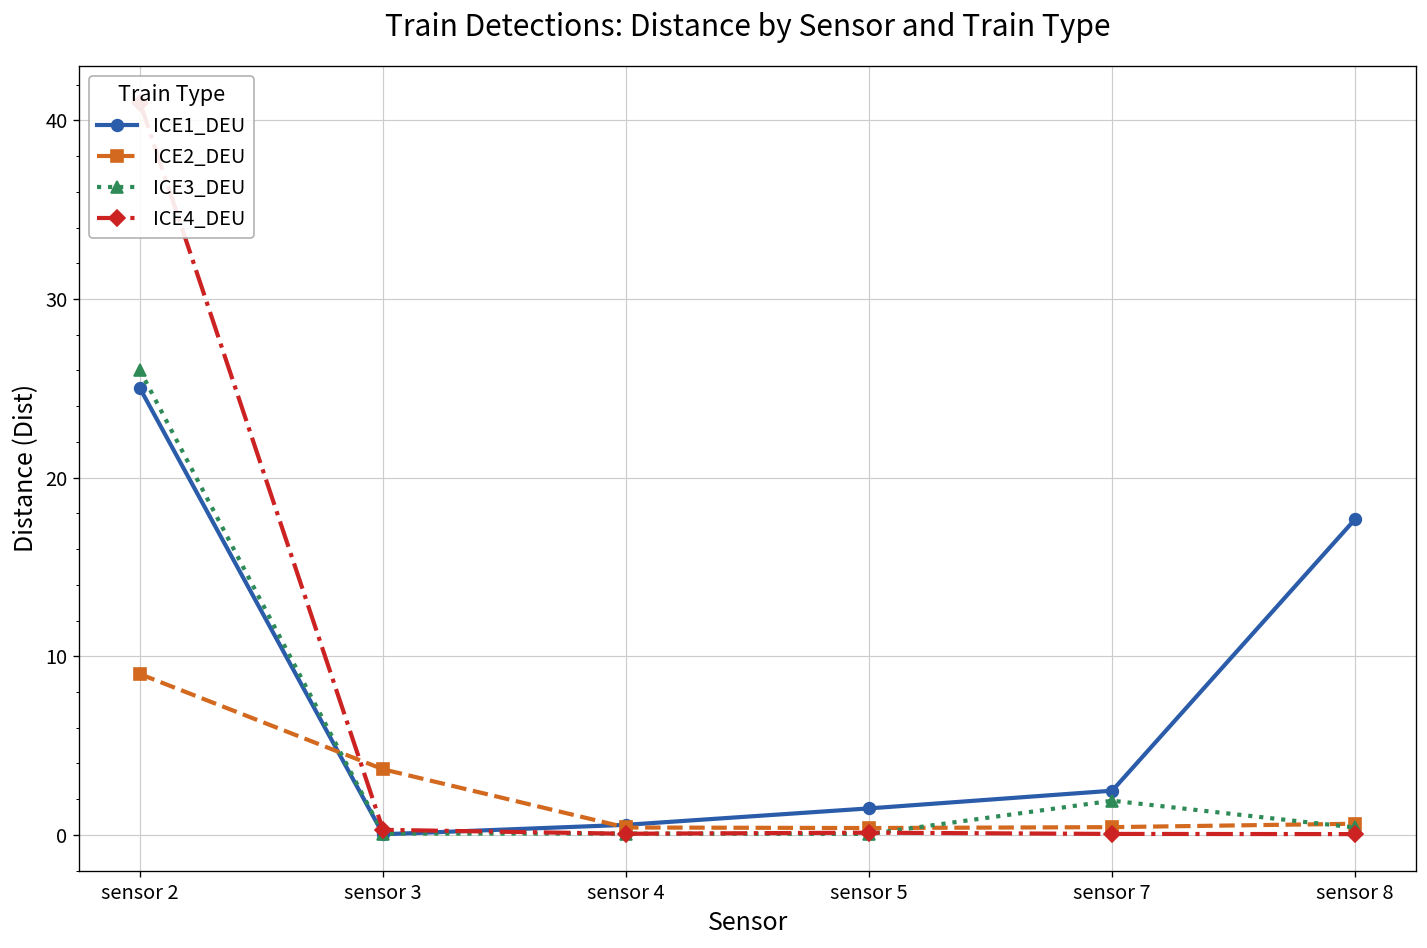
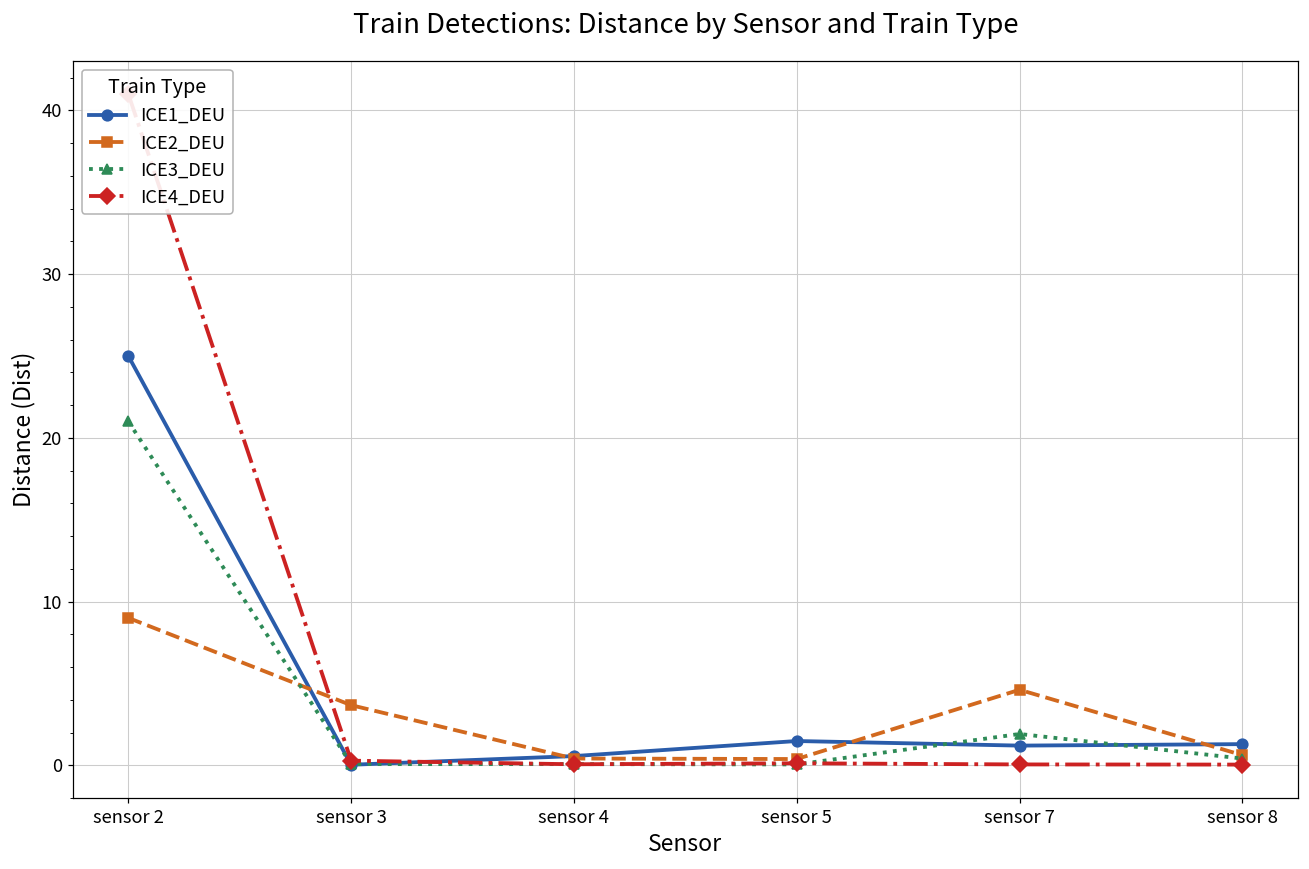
ICE3_DEU, sensor 2: 26 -> 21
ICE1_DEU, sensor 7: 2.5 -> 1.2
ICE2_DEU, sensor 7: 0.4 -> 4.6
ICE1_DEU, sensor 8: 17.7 -> 1.3
